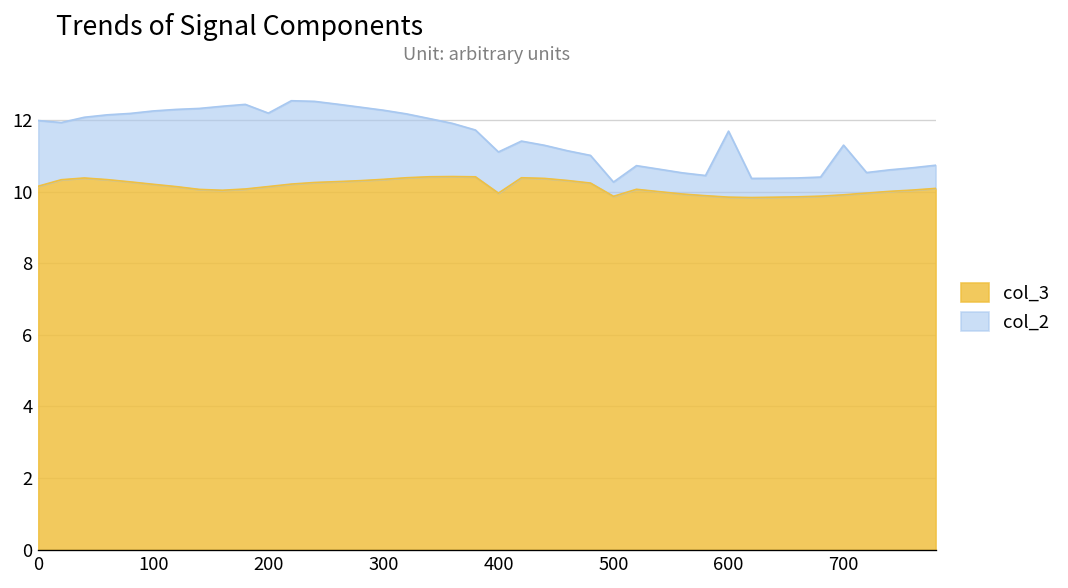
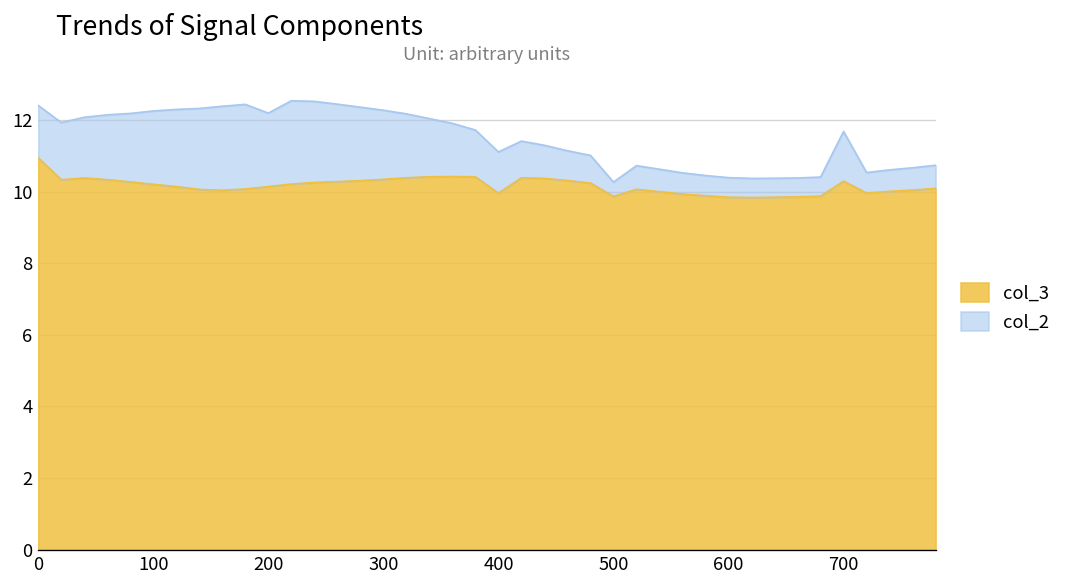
col_3, 0: 10.1 -> 10.9
col_2, 0: 1.8 -> 1.5
col_2, 600: 1.8 -> 0.5
col_3, 700: 9.9 -> 10.3
